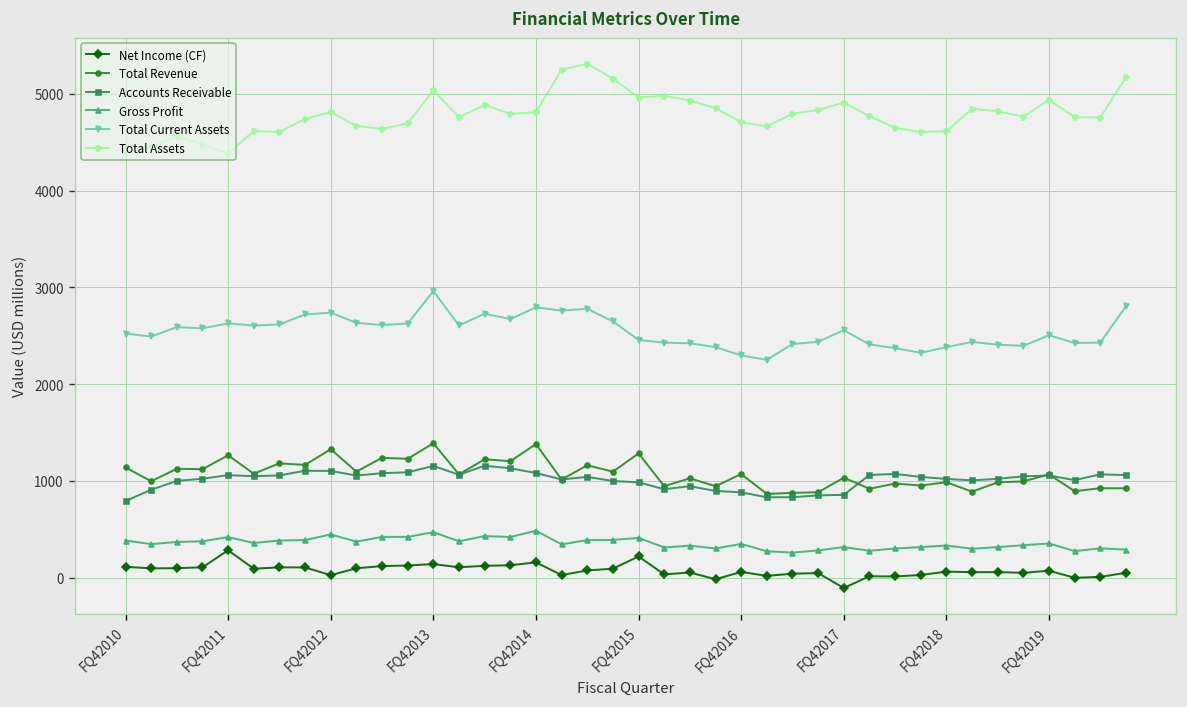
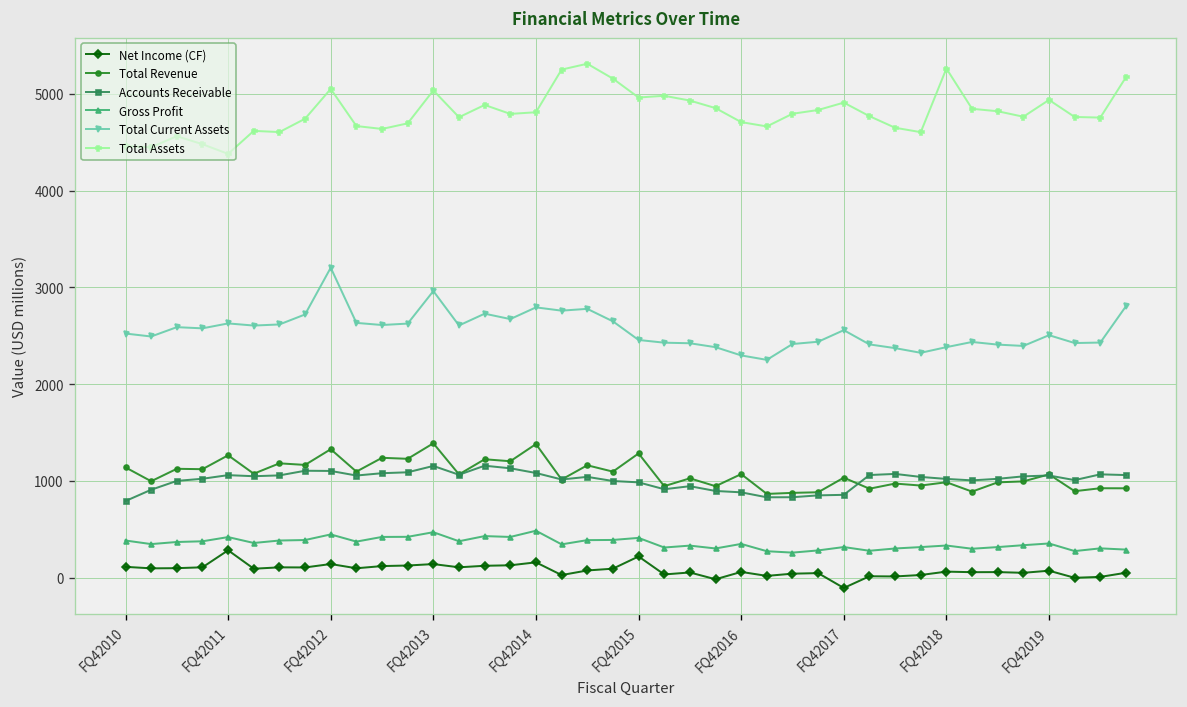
Net Income (CF), FQ42012: 0 -> 100
Total Current Assets, FQ42012: 2700 -> 3200
Total Assets, FQ42012: 4800 -> 5100
Total Assets, FQ42018: 4600 -> 5300
